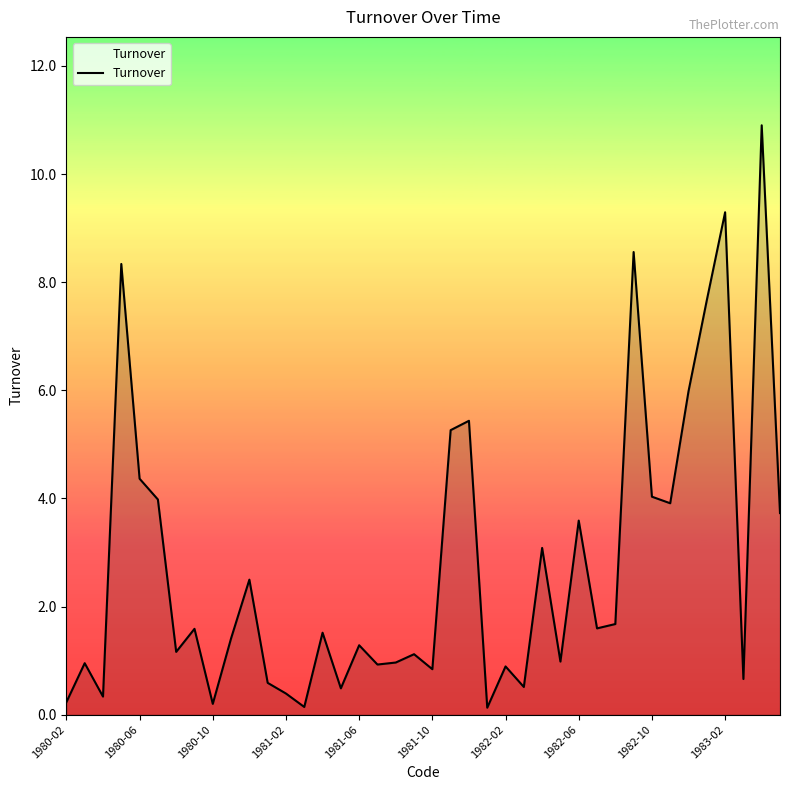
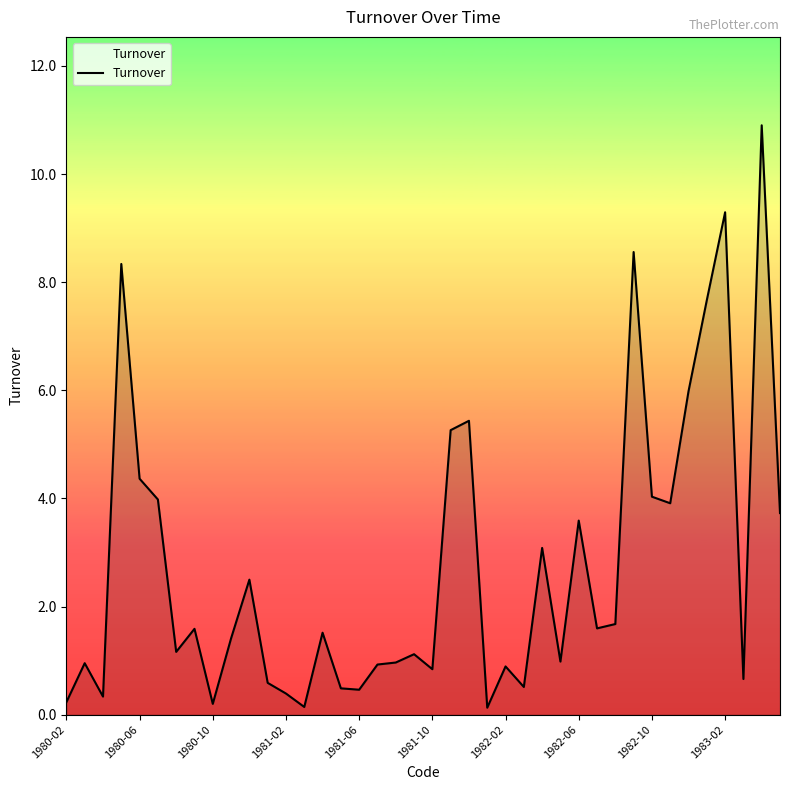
1981-06: 1.3 -> 0.5
